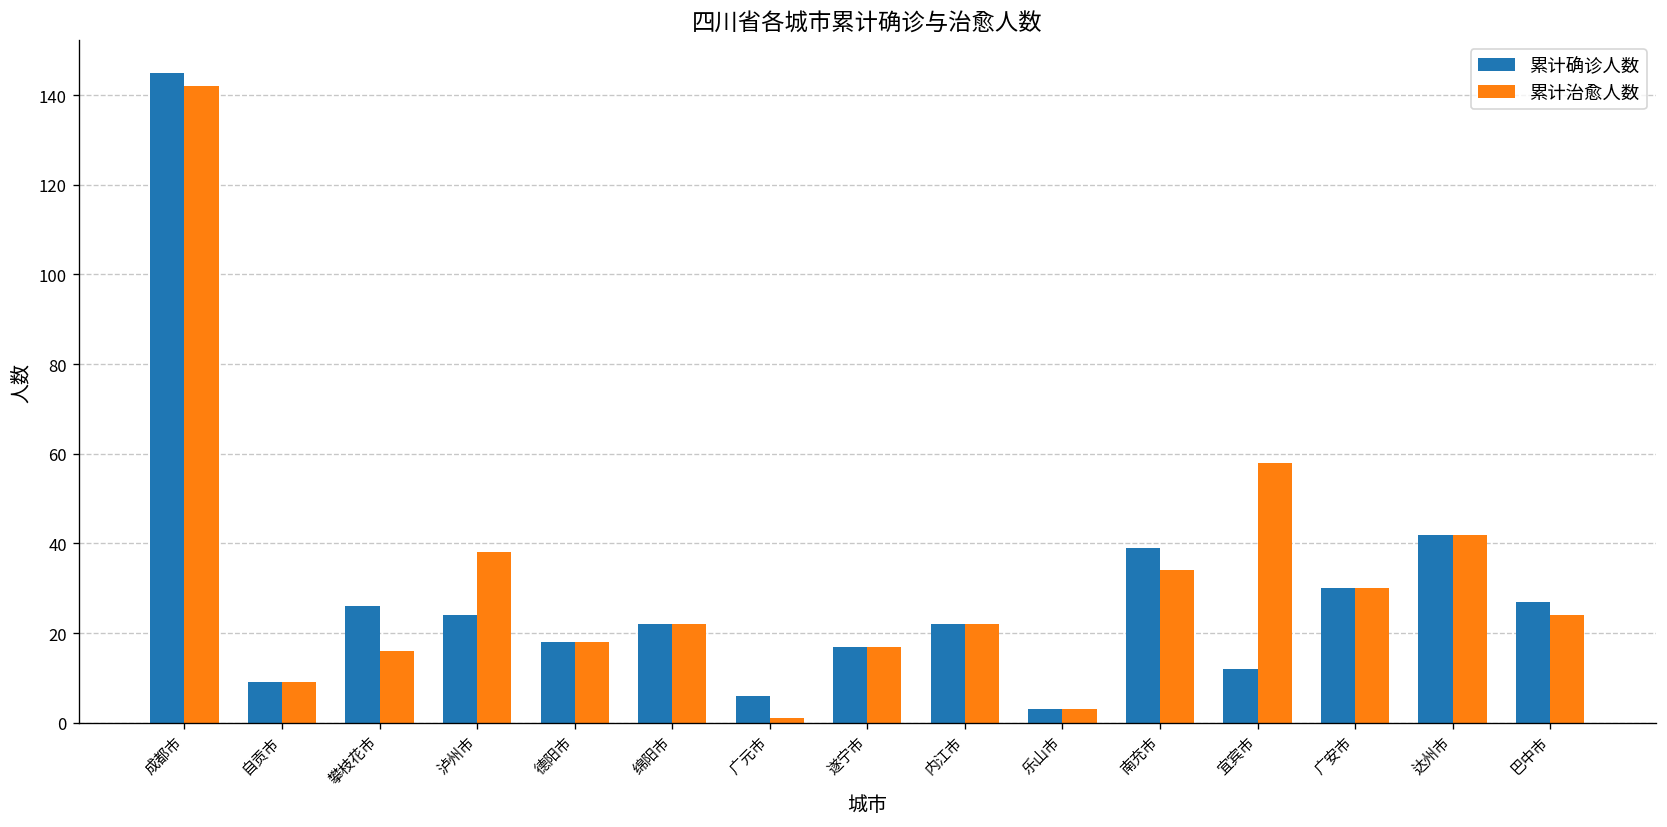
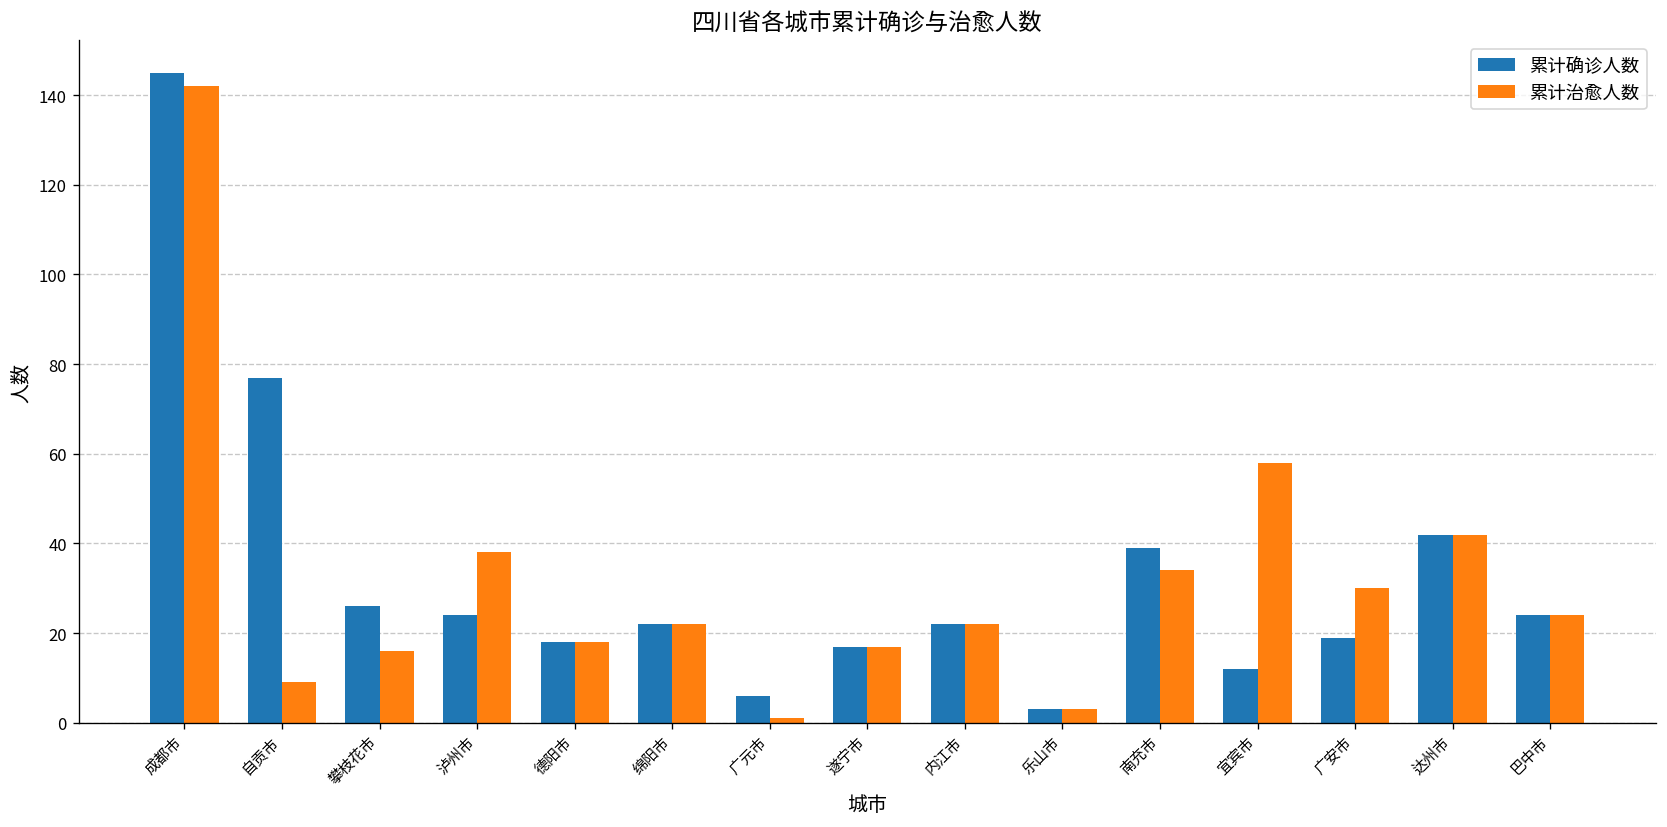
累计确诊人数, 自贡市: 9 -> 77
累计确诊人数, 广安市: 30 -> 19
累计确诊人数, 巴中市: 27 -> 24
